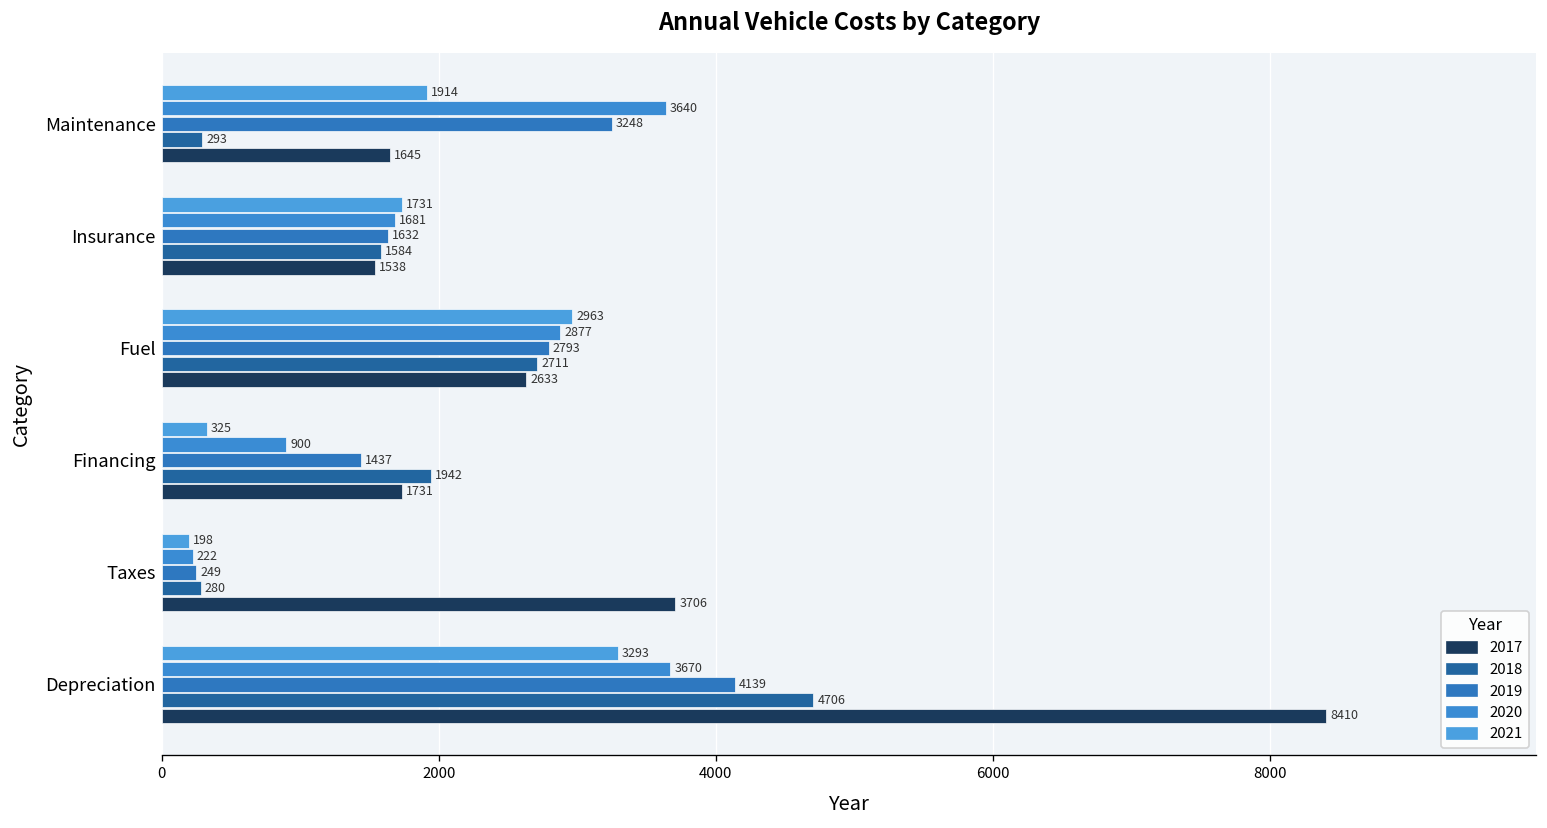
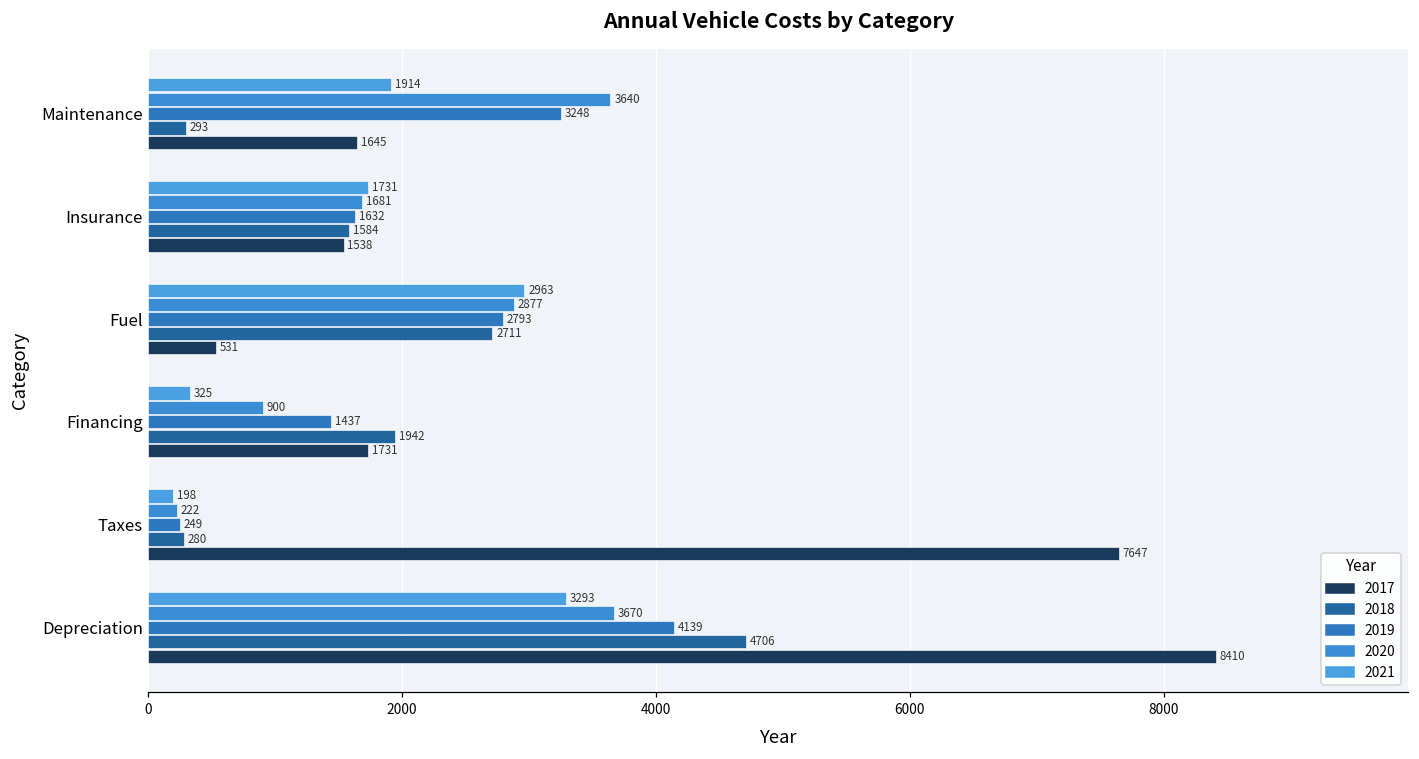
2017, Fuel: 2633 -> 531
2017, Taxes: 3706 -> 7647
